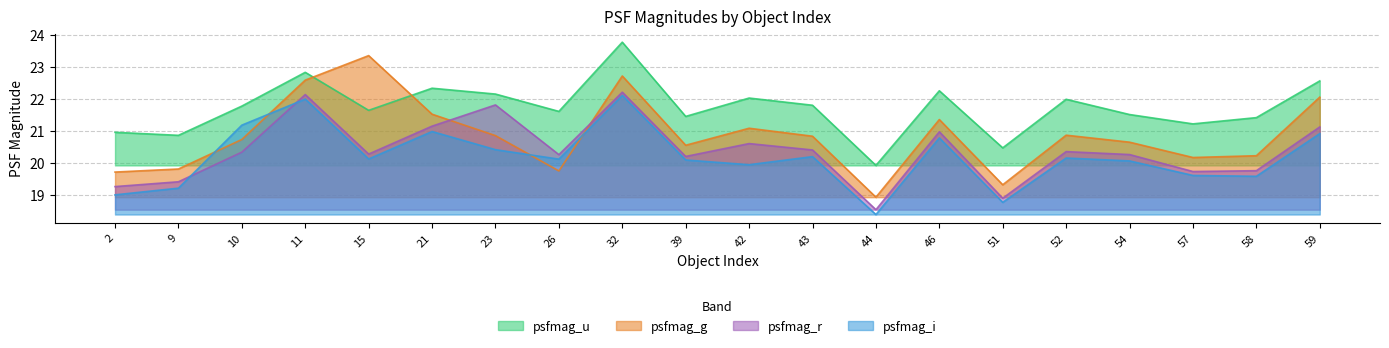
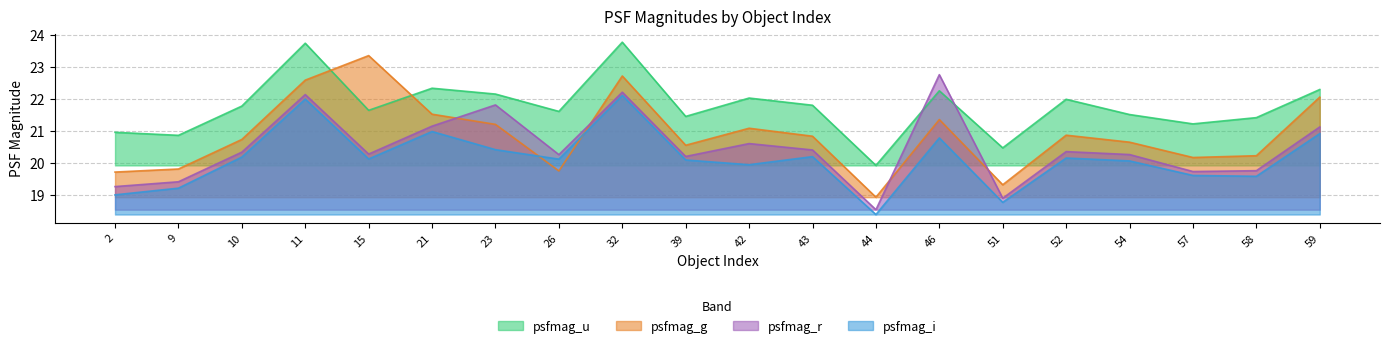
psfmag_i, 10: 21.2 -> 20.2
psfmag_u, 11: 22.8 -> 23.7
psfmag_g, 23: 20.9 -> 21.2
psfmag_r, 46: 21.0 -> 22.8
psfmag_u, 59: 22.6 -> 22.3
